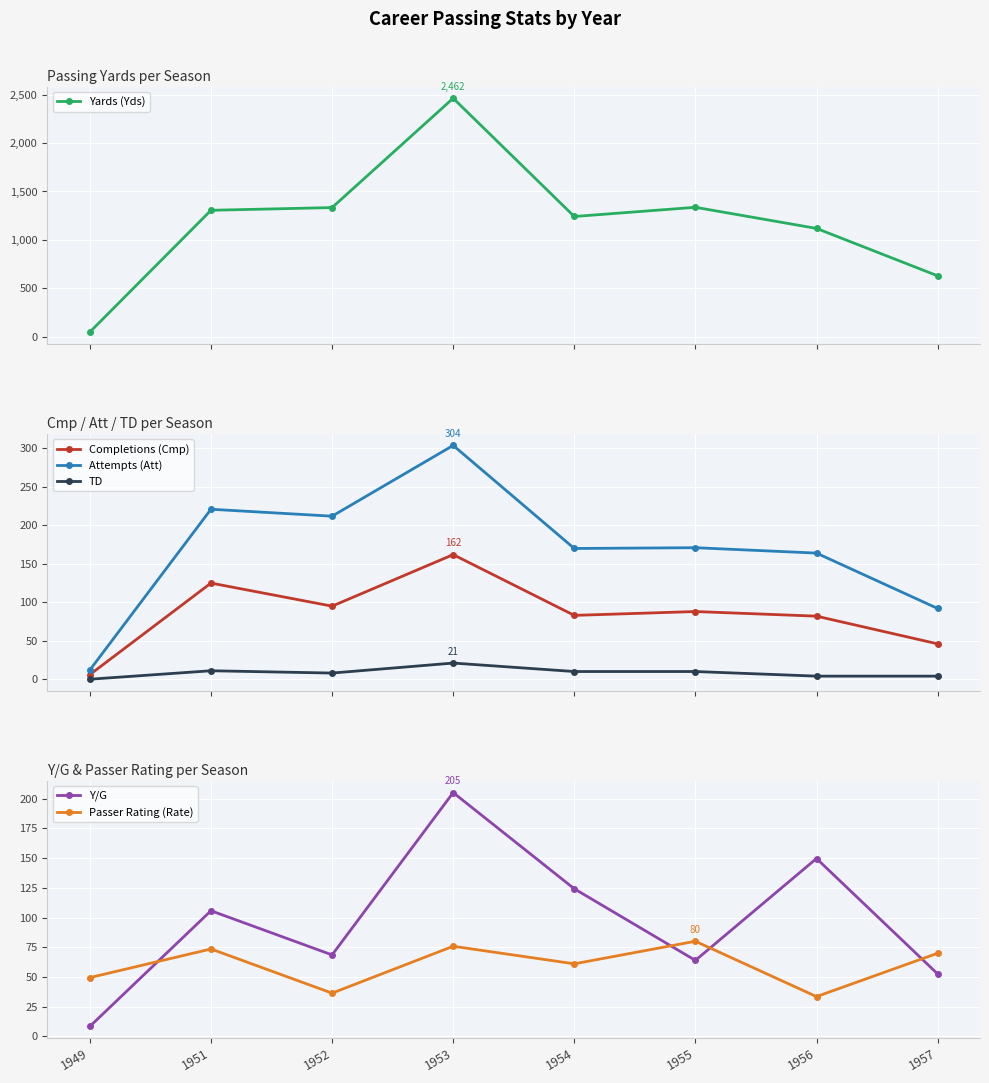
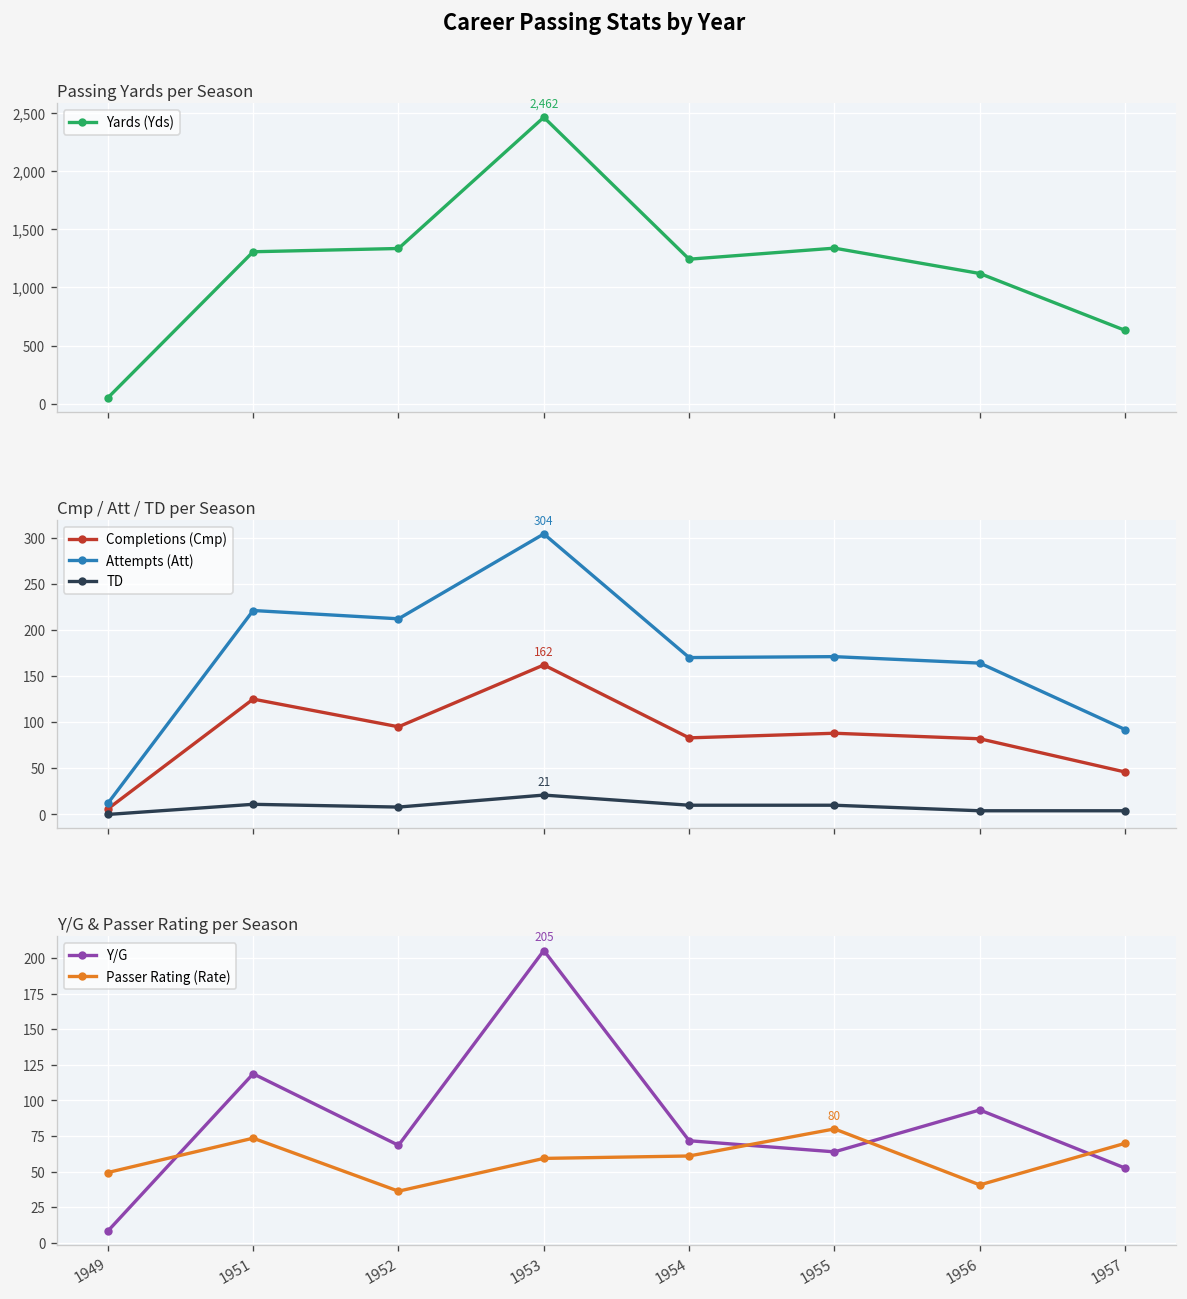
Y/G & Passer Rating per Season, Y/G, 1951: 106 -> 119
Y/G & Passer Rating per Season, Passer Rating (Rate), 1953: 76 -> 59
Y/G & Passer Rating per Season, Y/G, 1954: 124 -> 72
Y/G & Passer Rating per Season, Y/G, 1956: 150 -> 93
Y/G & Passer Rating per Season, Passer Rating (Rate), 1956: 33 -> 41
